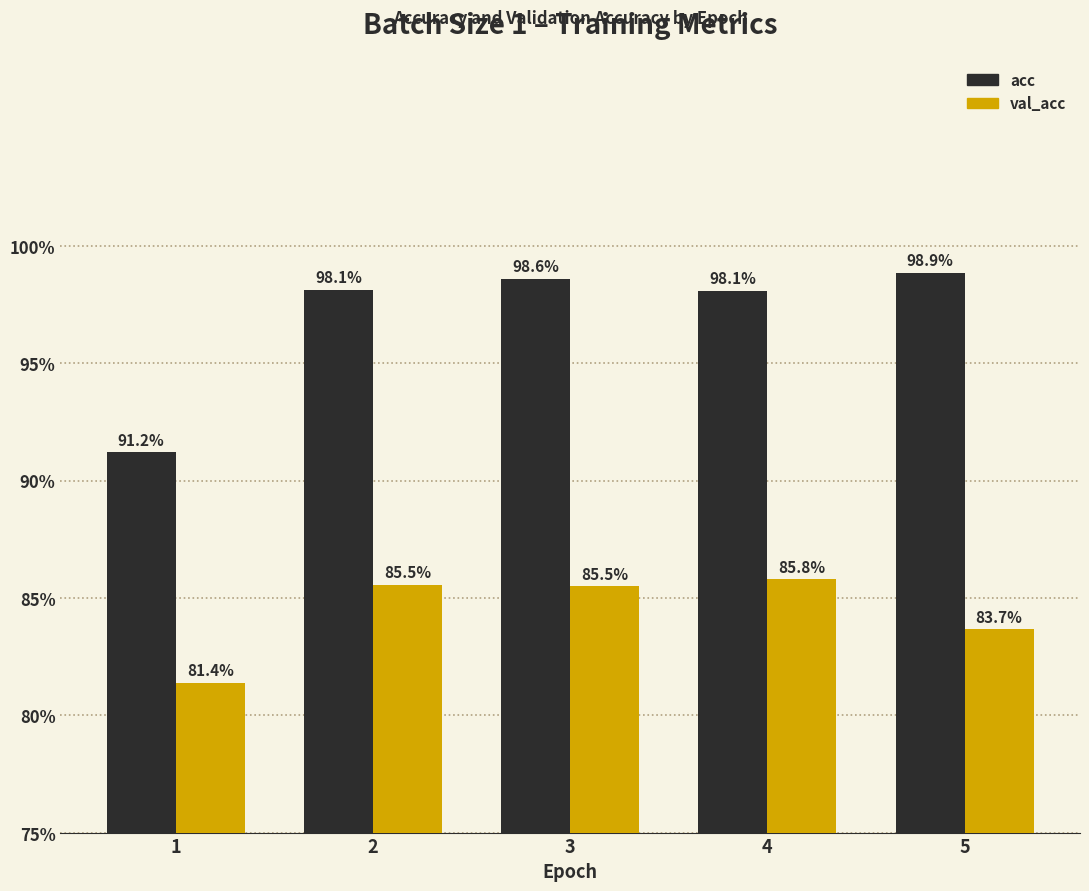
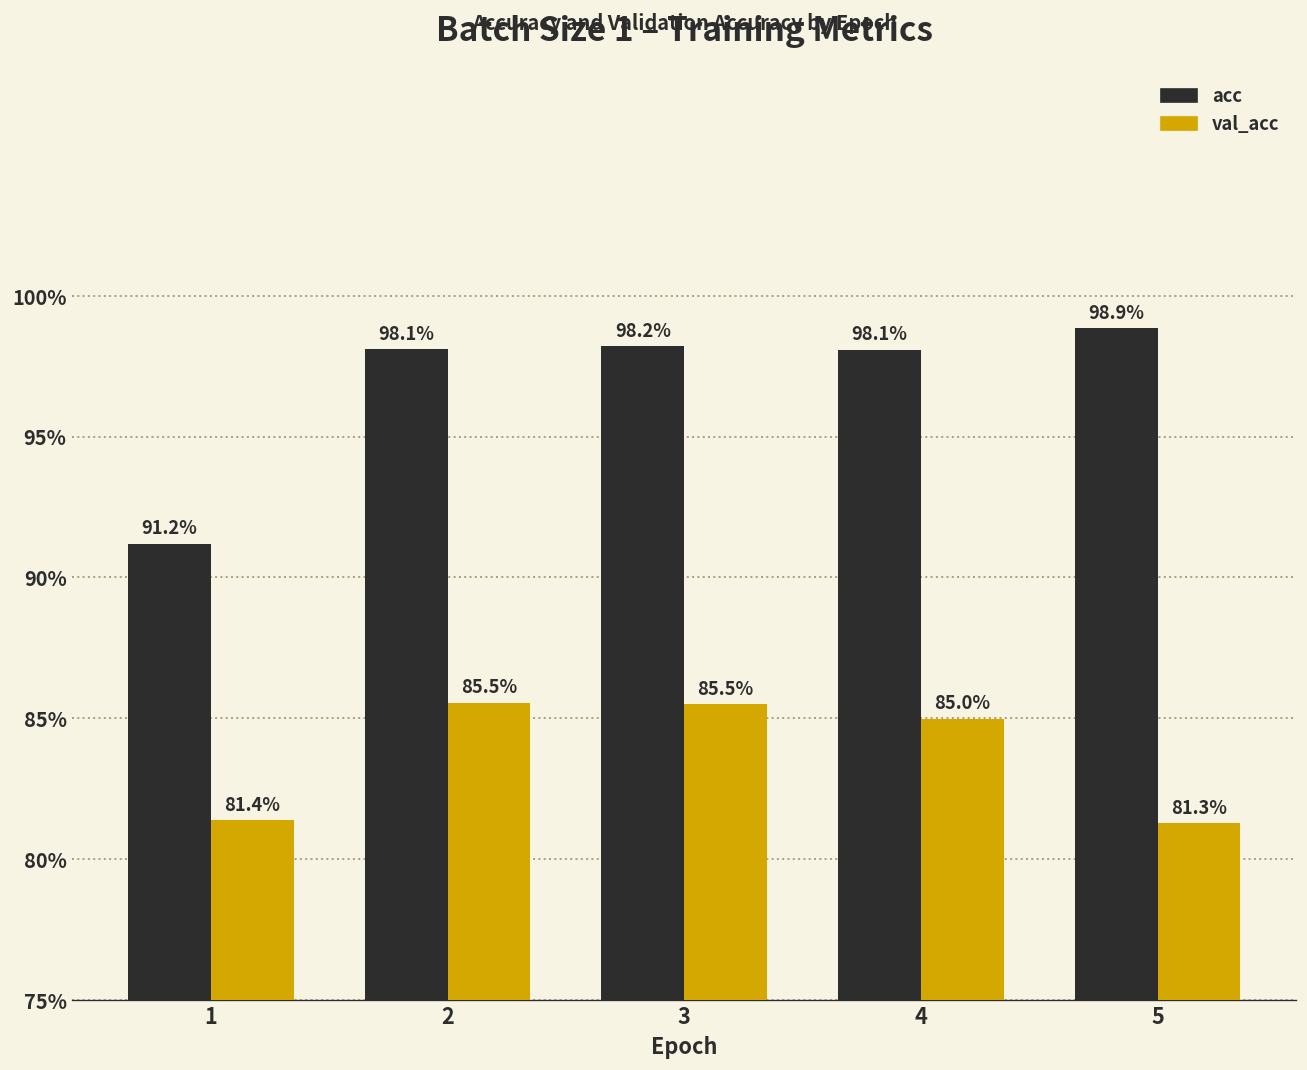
acc, 3: 98.6% -> 98.2%
val_acc, 4: 85.8% -> 85.0%
val_acc, 5: 83.7% -> 81.3%
